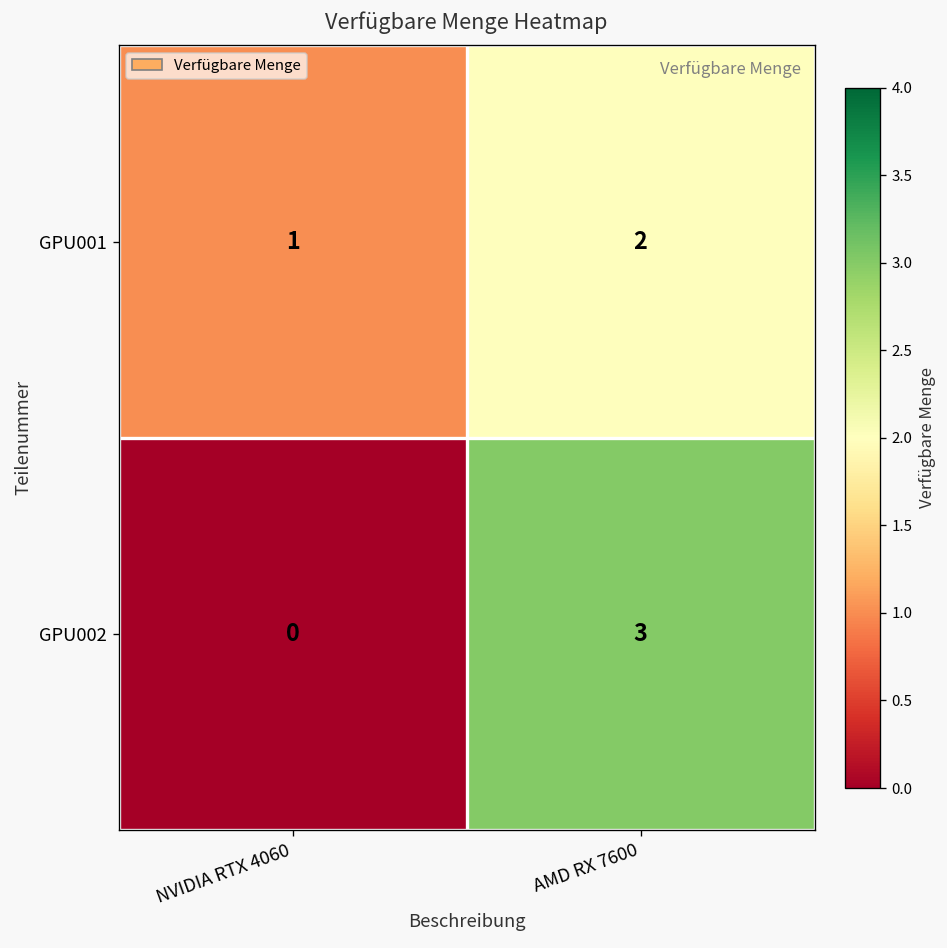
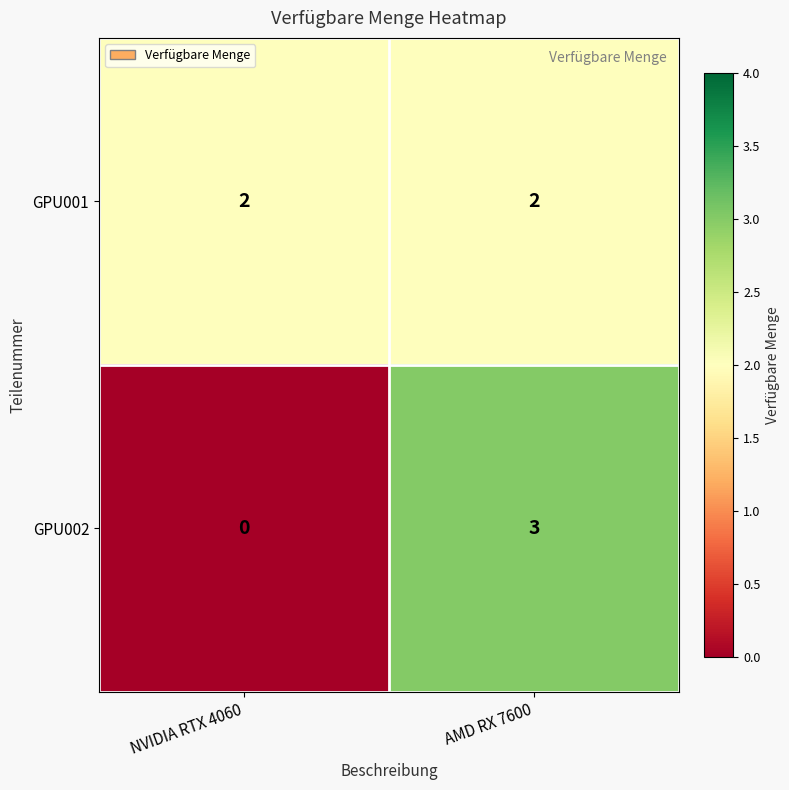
GPU001, NVIDIA RTX 4060: 1 -> 2
